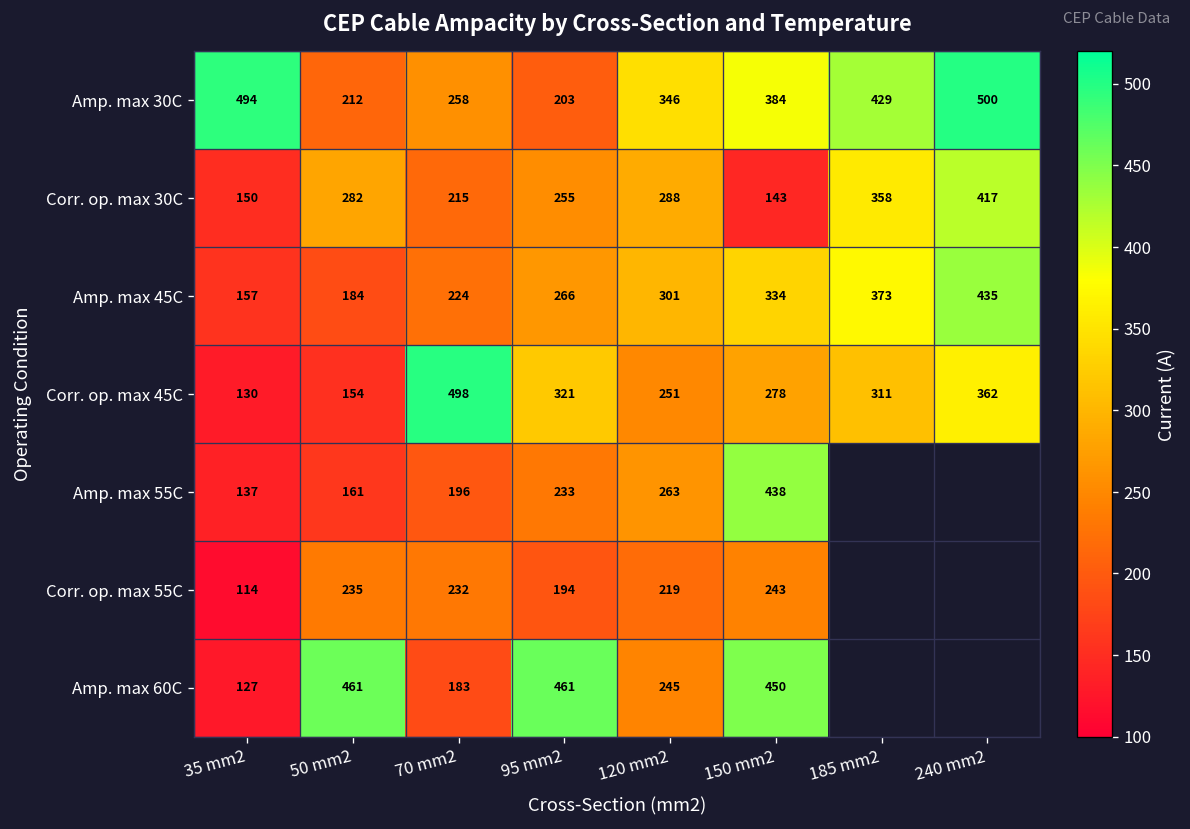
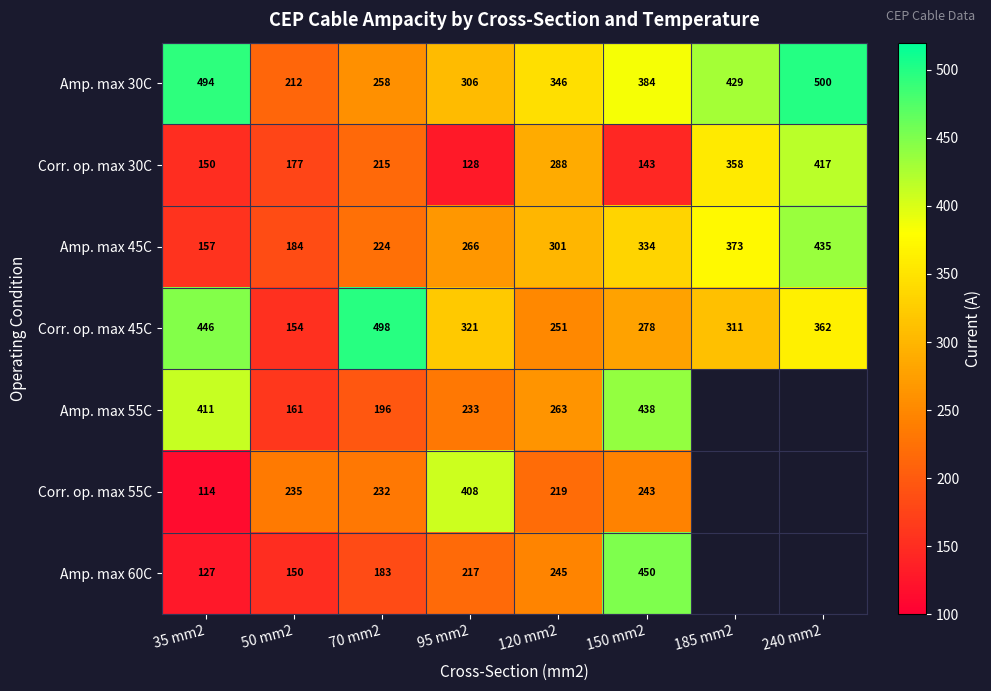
Amp. max 30C, 95 mm2: 203 -> 306
Corr. op. max 30C, 50 mm2: 282 -> 177
Corr. op. max 30C, 95 mm2: 255 -> 128
Corr. op. max 45C, 35 mm2: 130 -> 446
Amp. max 55C, 35 mm2: 137 -> 411
Corr. op. max 55C, 95 mm2: 194 -> 408
Amp. max 60C, 50 mm2: 461 -> 150
Amp. max 60C, 95 mm2: 461 -> 217
